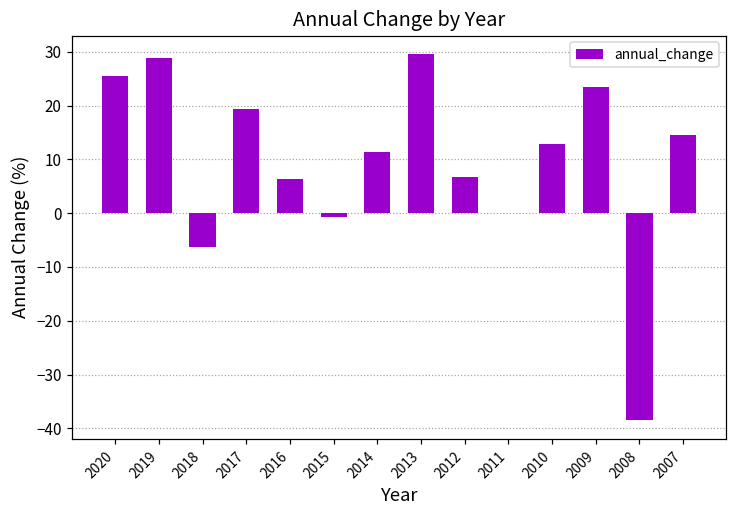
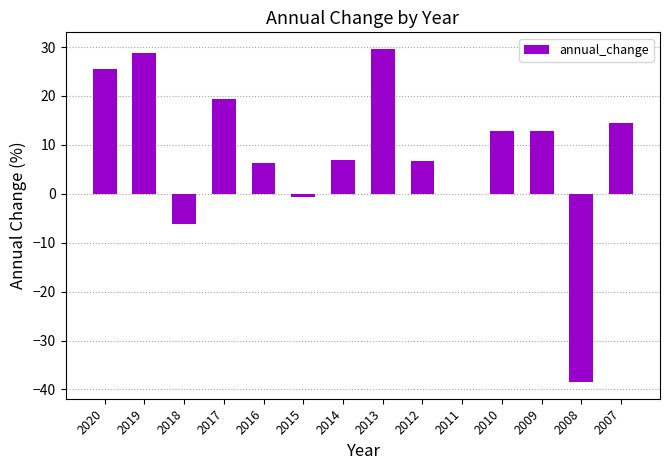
2014: 11 -> 7
2009: 23 -> 13
